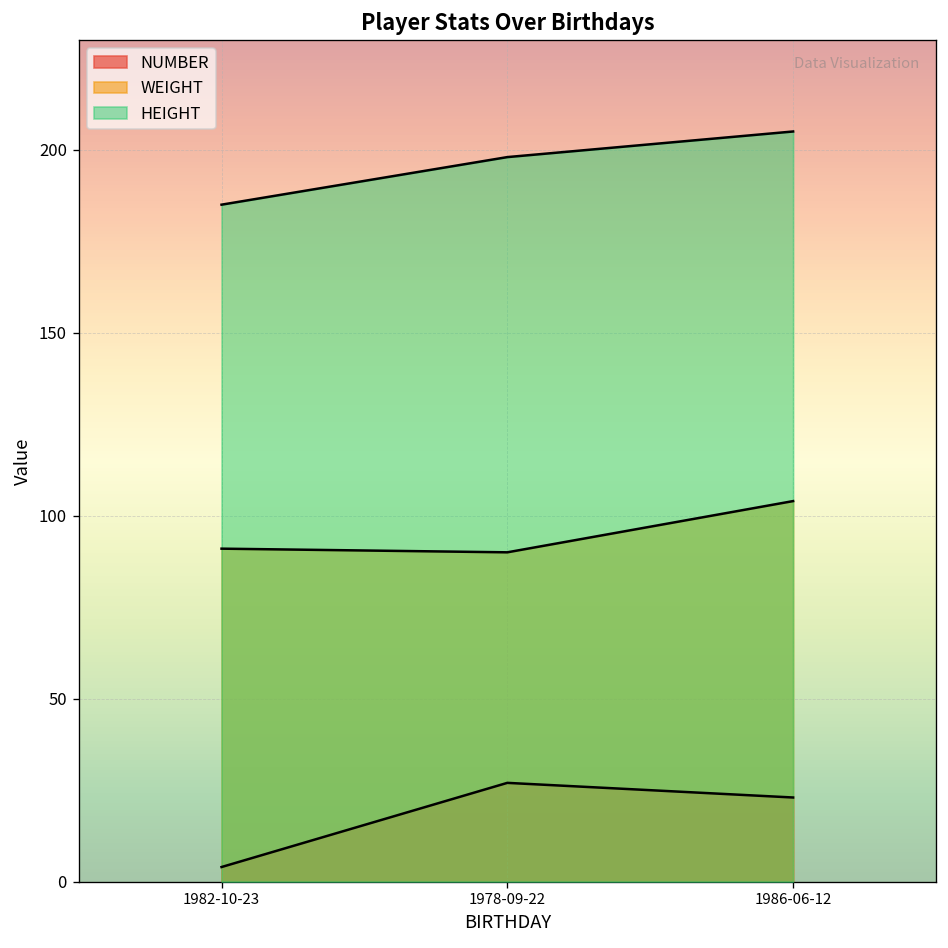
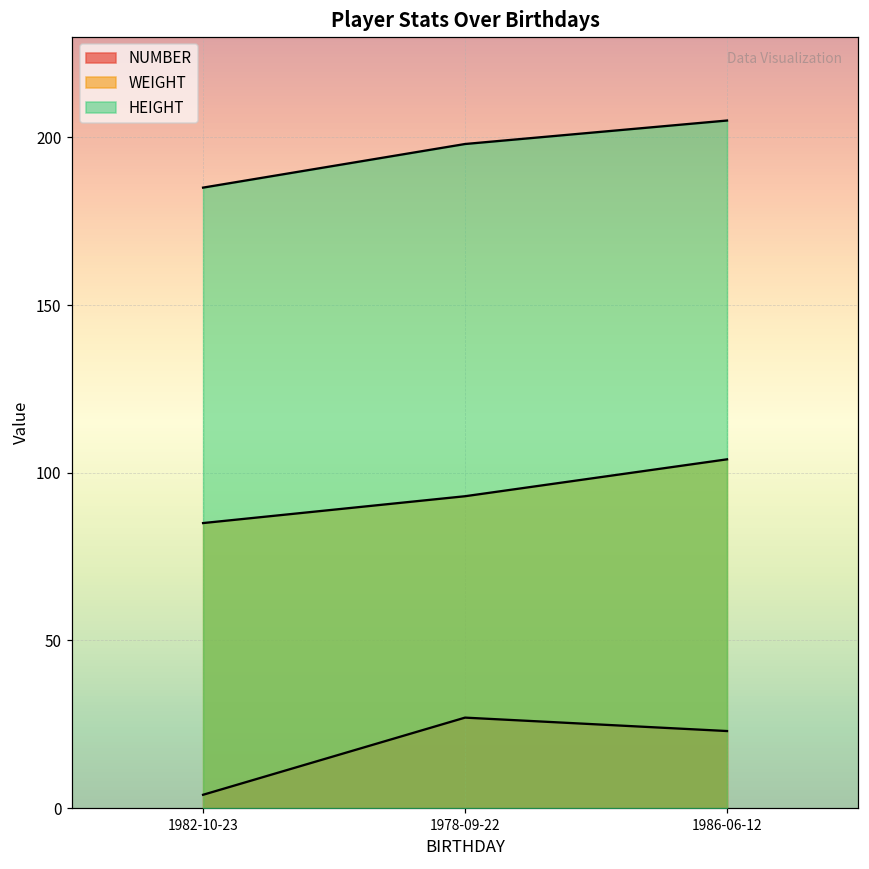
WEIGHT, 1982-10-23: 91 -> 85
WEIGHT, 1978-09-22: 90 -> 93
